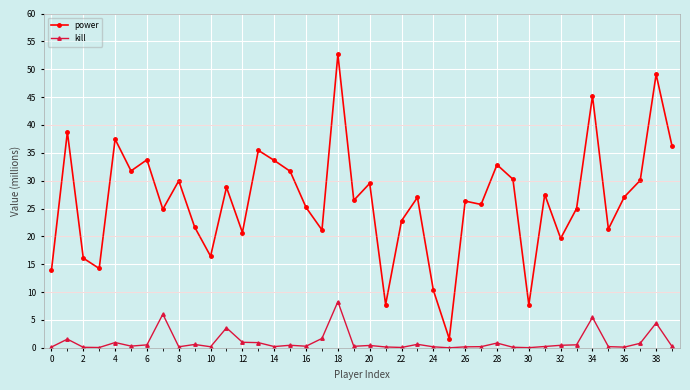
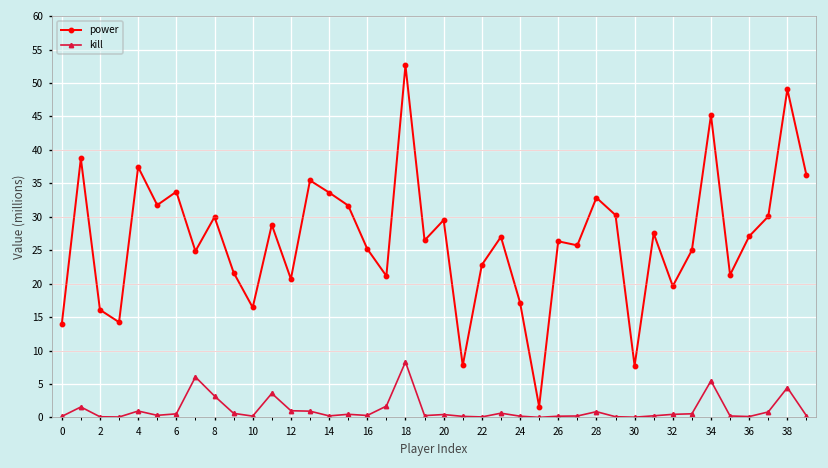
kill, 8: 0 -> 3
power, 24: 10 -> 17
